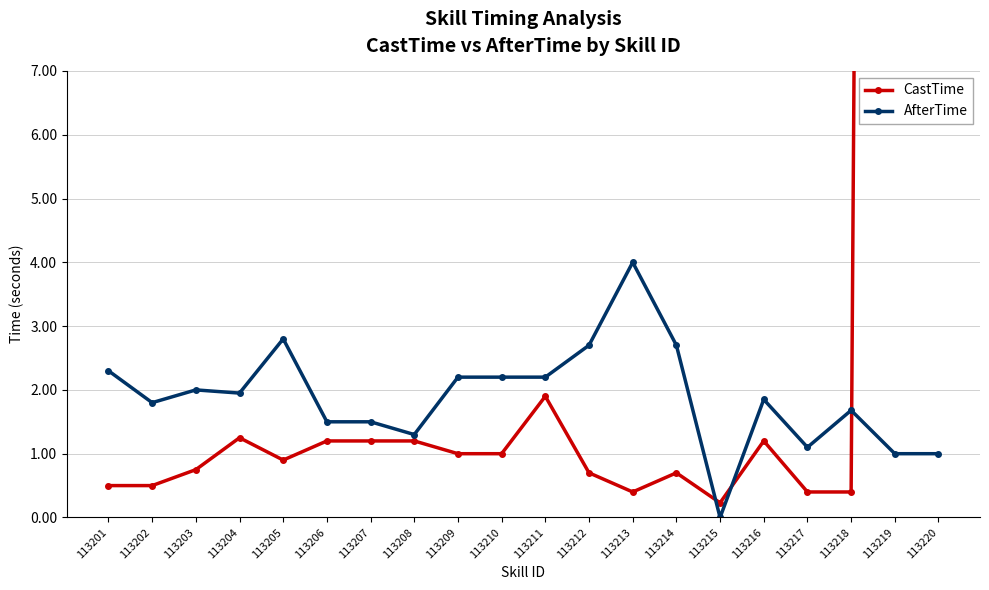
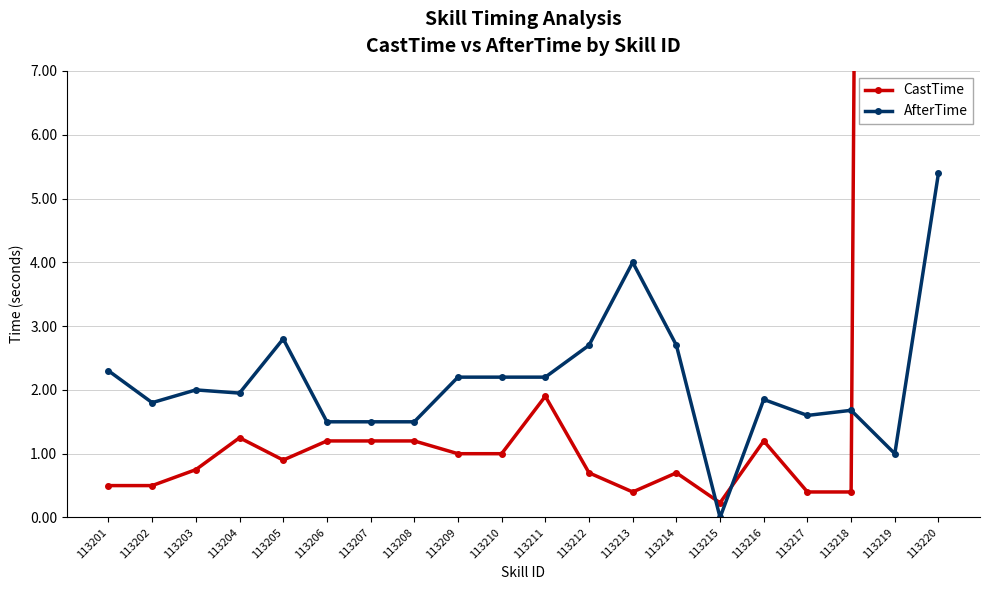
AfterTime, 113208: 1.3 -> 1.5
AfterTime, 113217: 1.1 -> 1.6
AfterTime, 113220: 1.0 -> 5.4
